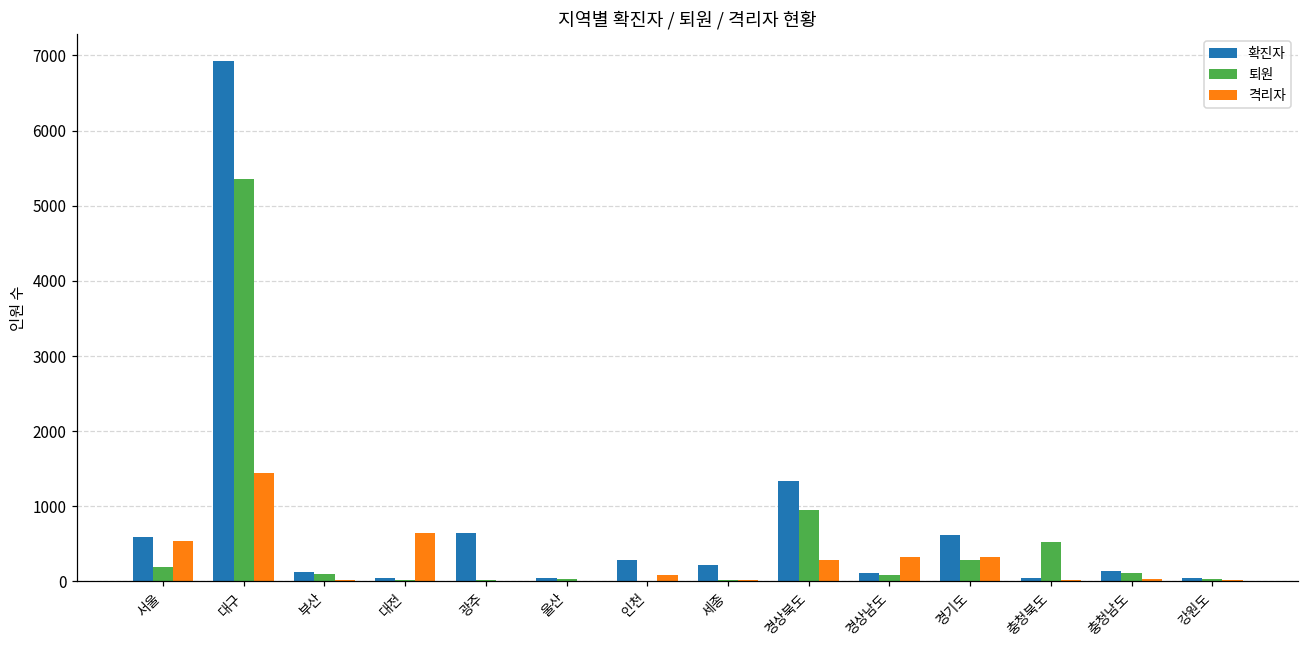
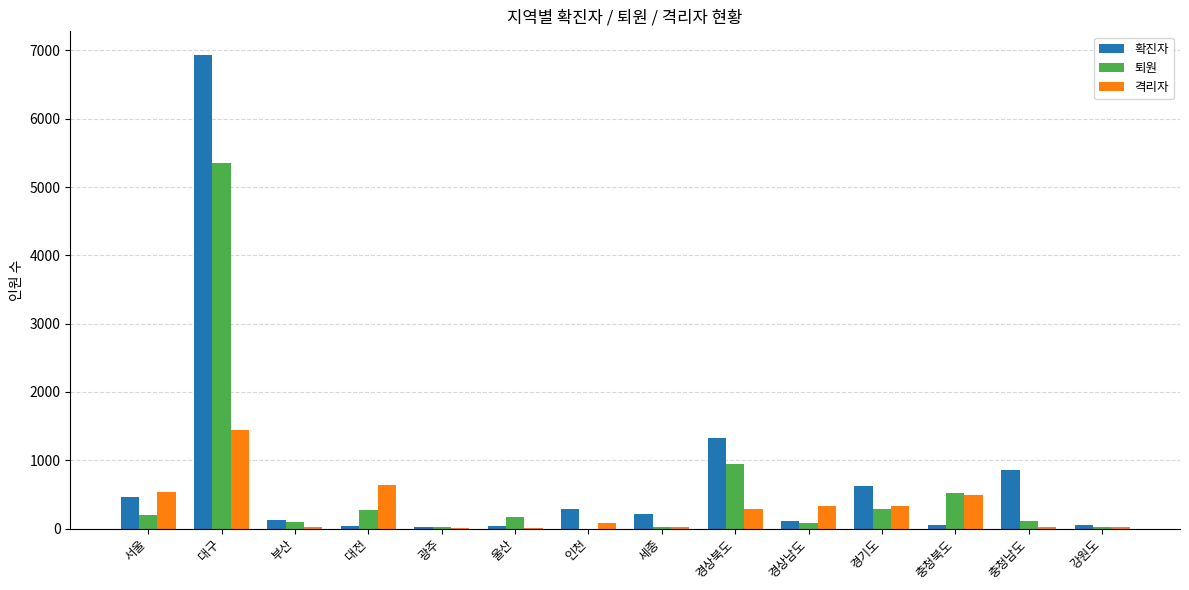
확진자, 서울: 600 -> 500
퇴원, 대전: 0 -> 300
확진자, 광주: 700 -> 0
퇴원, 울산: 0 -> 200
격리자, 충청북도: 0 -> 500
확진자, 충청남도: 100 -> 900
